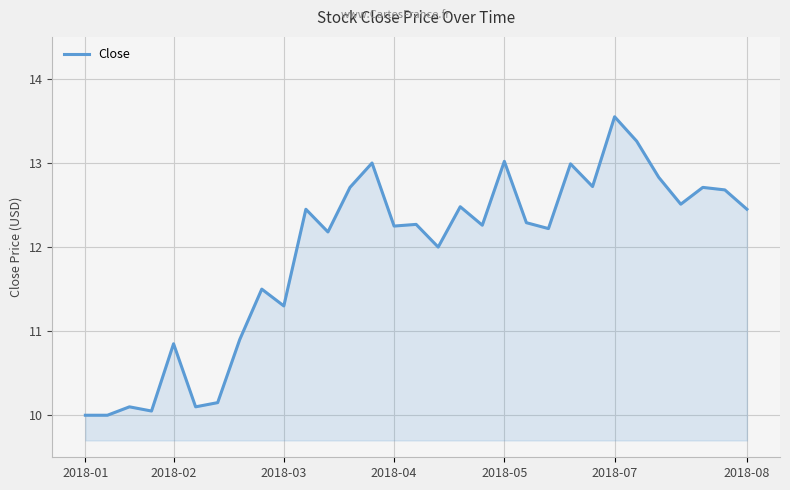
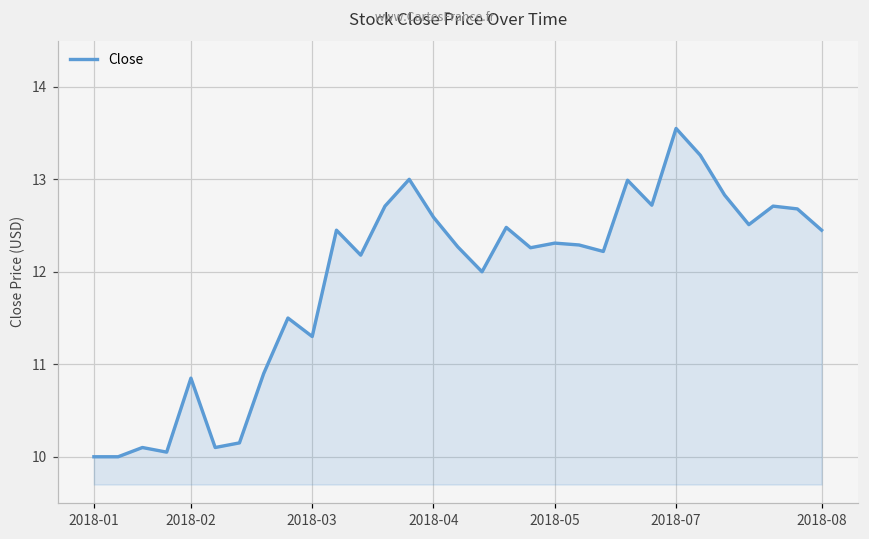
2018-04: 12.3 -> 12.6
2018-05: 13.0 -> 12.3
